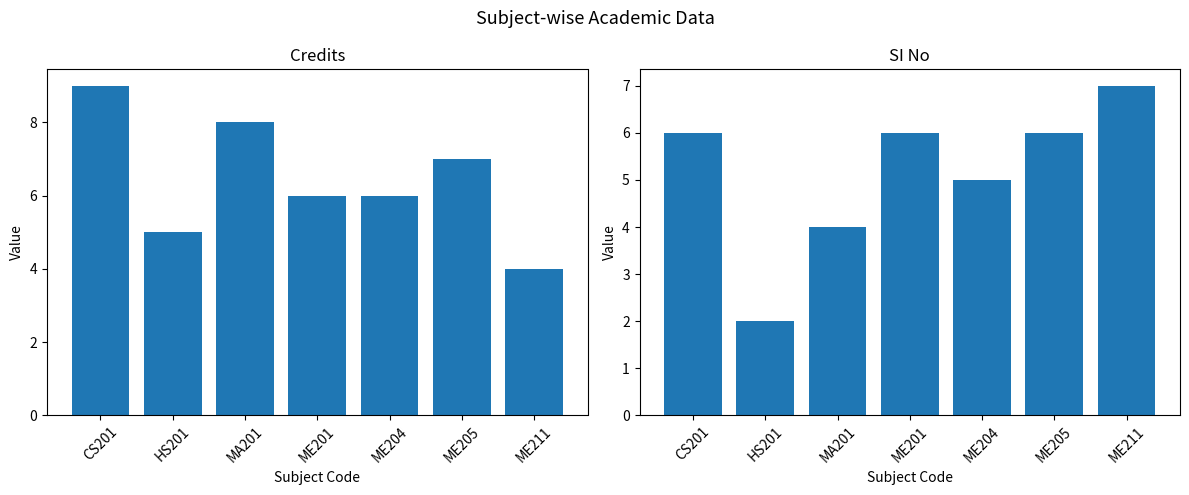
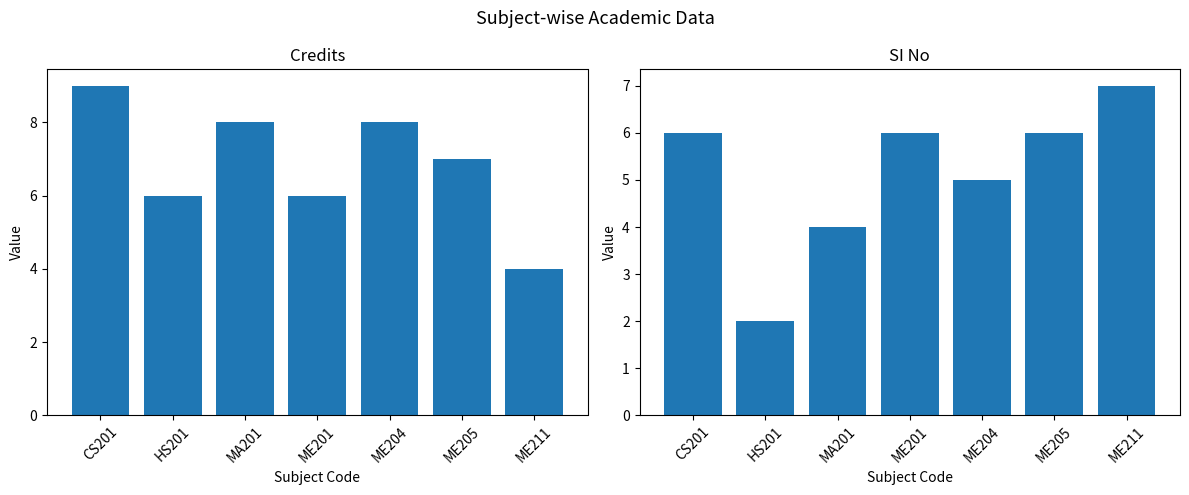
Credits, HS201: 5 -> 6
Credits, ME204: 6 -> 8
